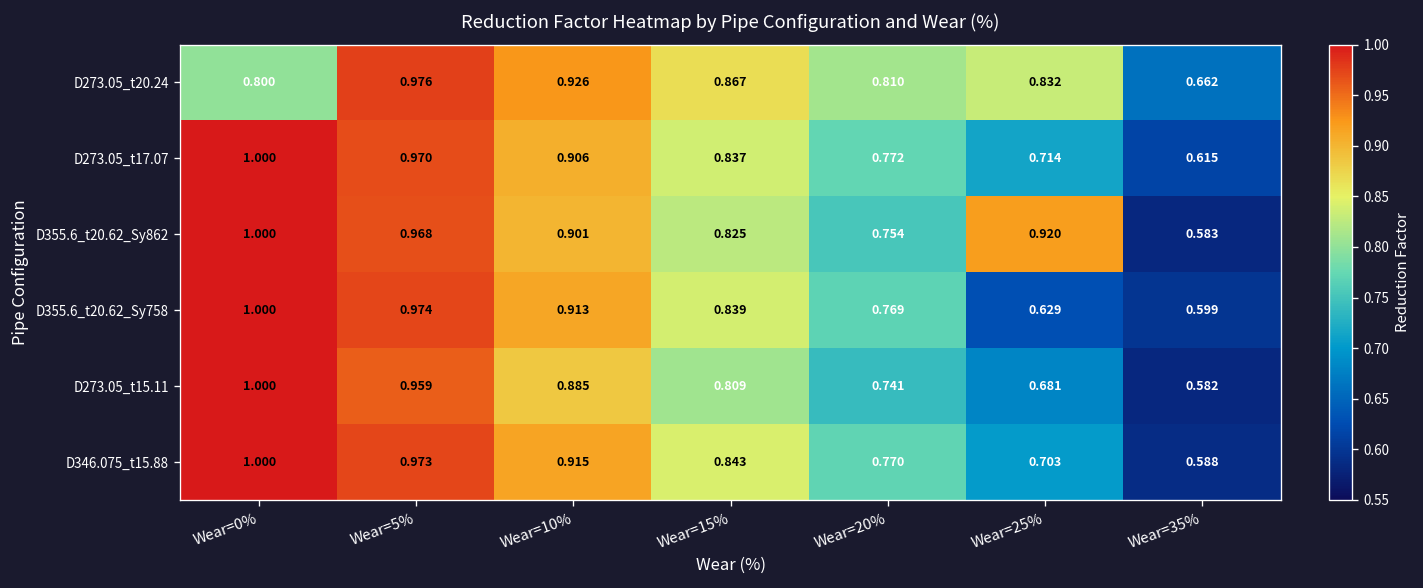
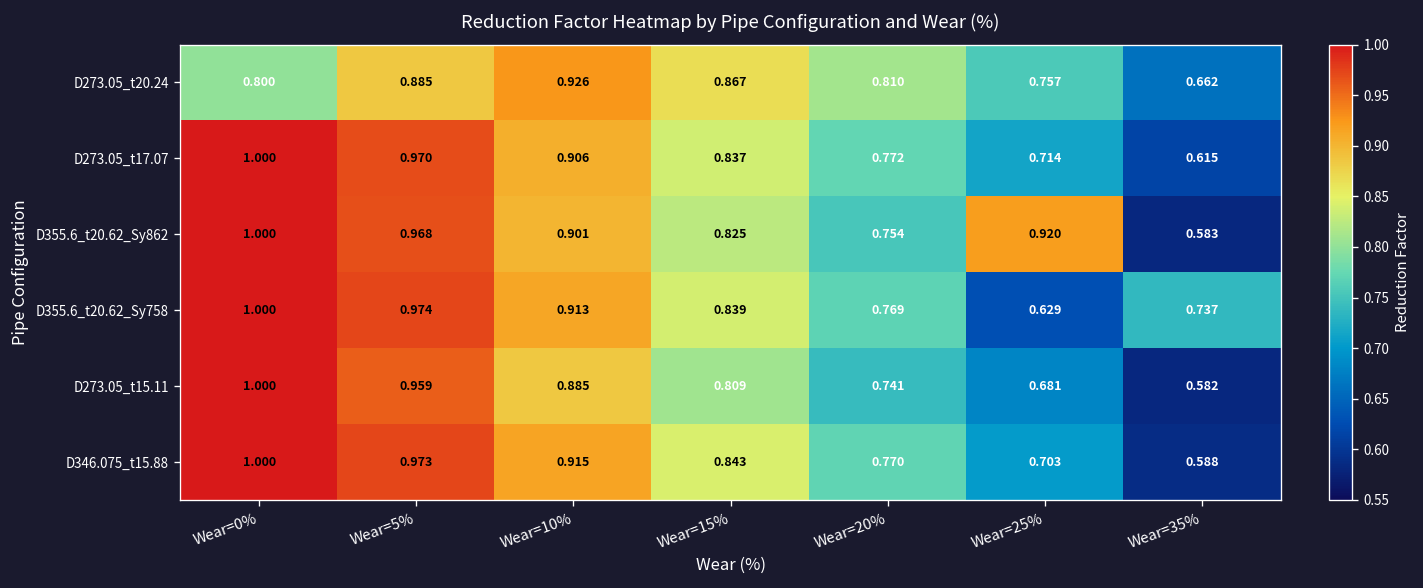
D273.05_t20.24, Wear=5%: 0.976 -> 0.885
D273.05_t20.24, Wear=25%: 0.832 -> 0.757
D355.6_t20.62_Sy758, Wear=35%: 0.599 -> 0.737
